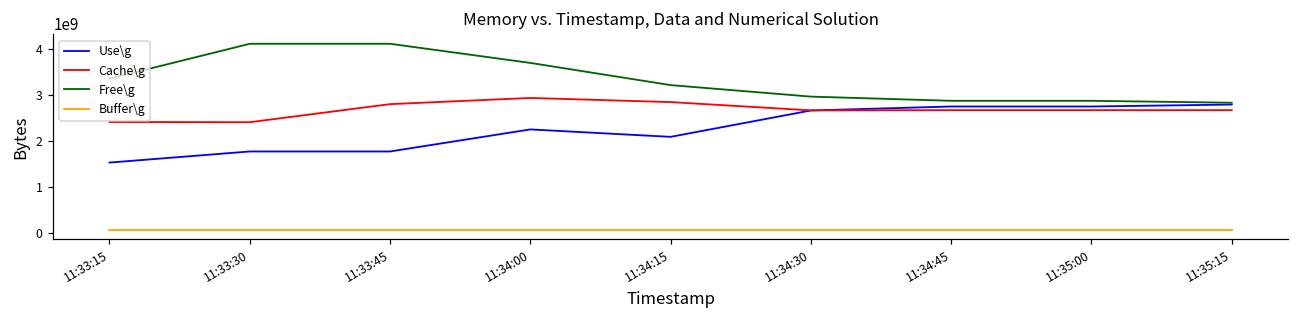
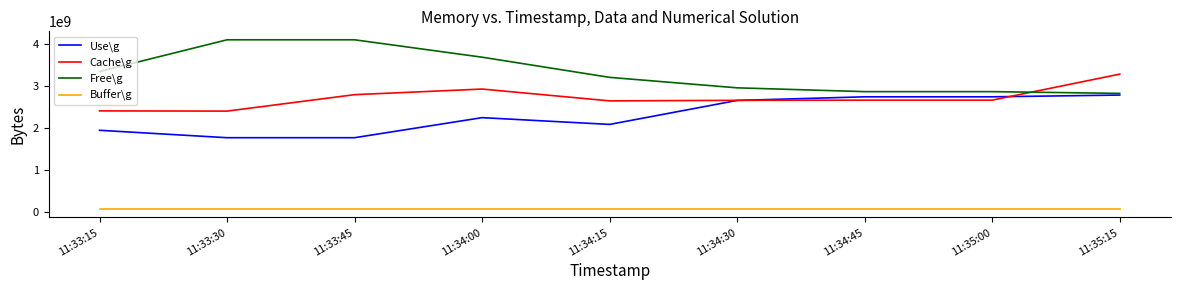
Use\g, 11:33:15: 1500000000 -> 2000000000
Cache\g, 11:34:15: 2800000000 -> 2700000000
Cache\g, 11:35:15: 2700000000 -> 3300000000
